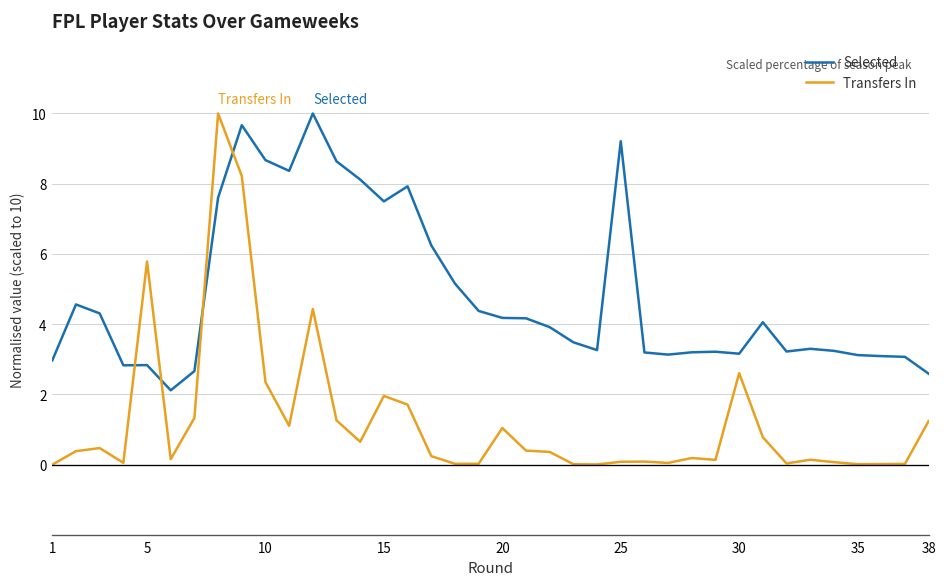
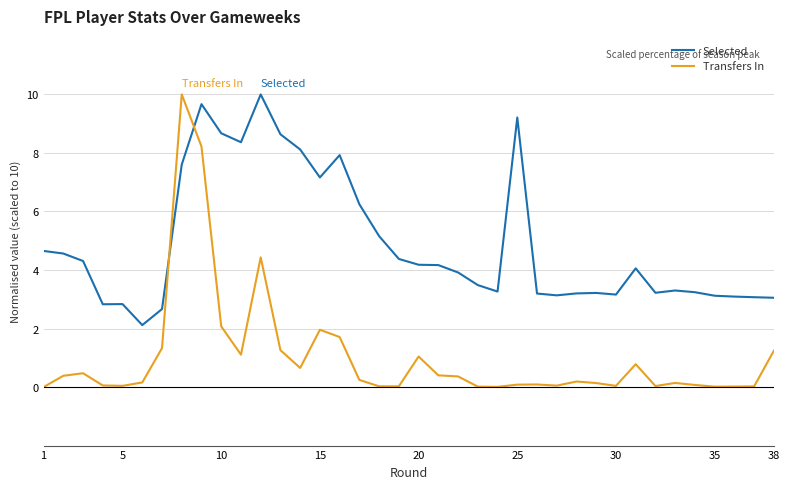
Selected, 1: 3.0 -> 4.7
Transfers In, 5: 5.8 -> 0.0
Transfers In, 10: 2.3 -> 2.1
Selected, 15: 7.5 -> 7.2
Transfers In, 30: 2.6 -> 0.0
Selected, 38: 2.6 -> 3.1
